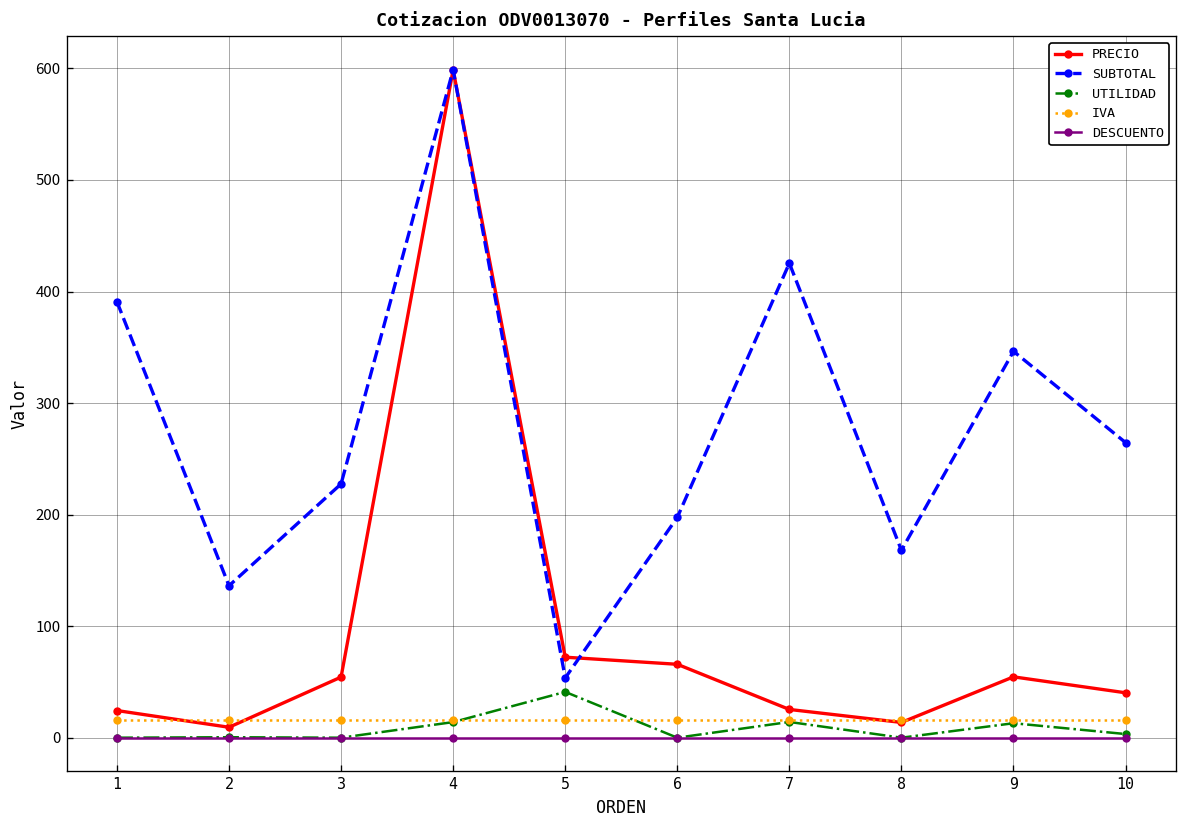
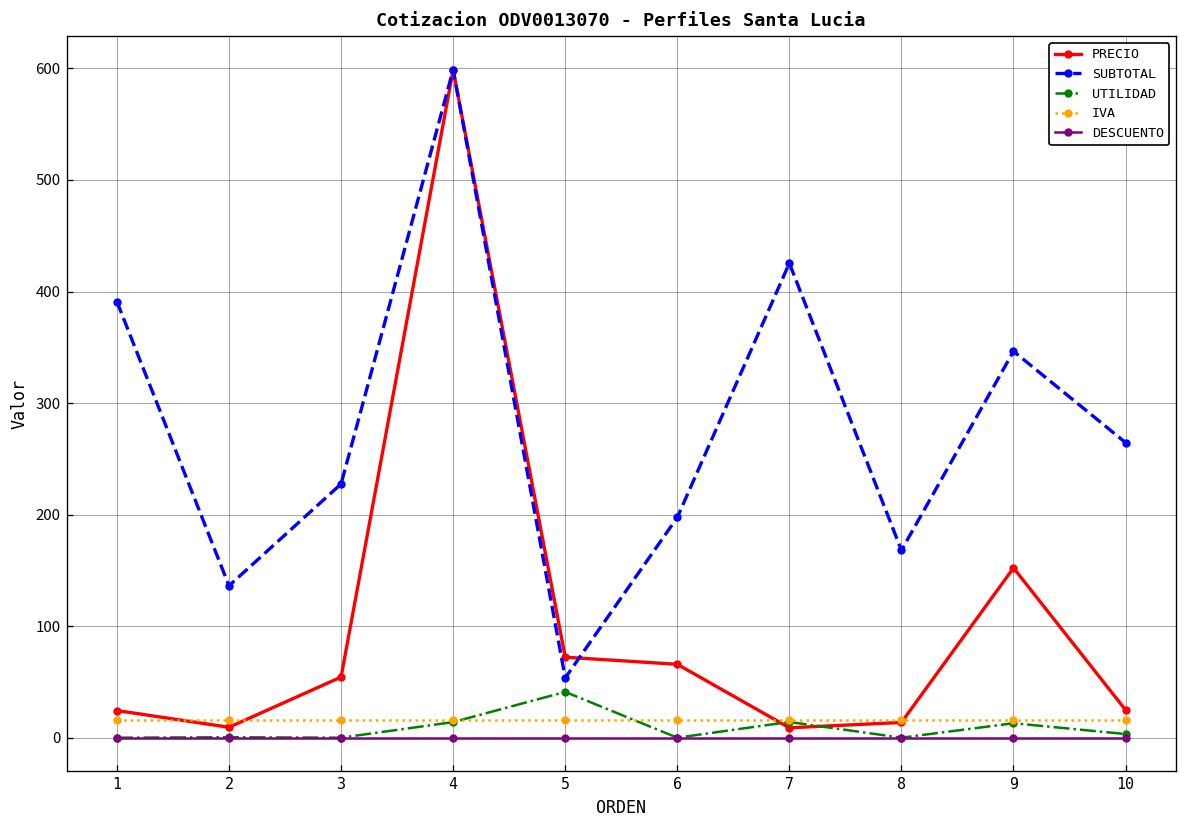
PRECIO, 7: 30 -> 10
PRECIO, 9: 50 -> 150
PRECIO, 10: 40 -> 20
